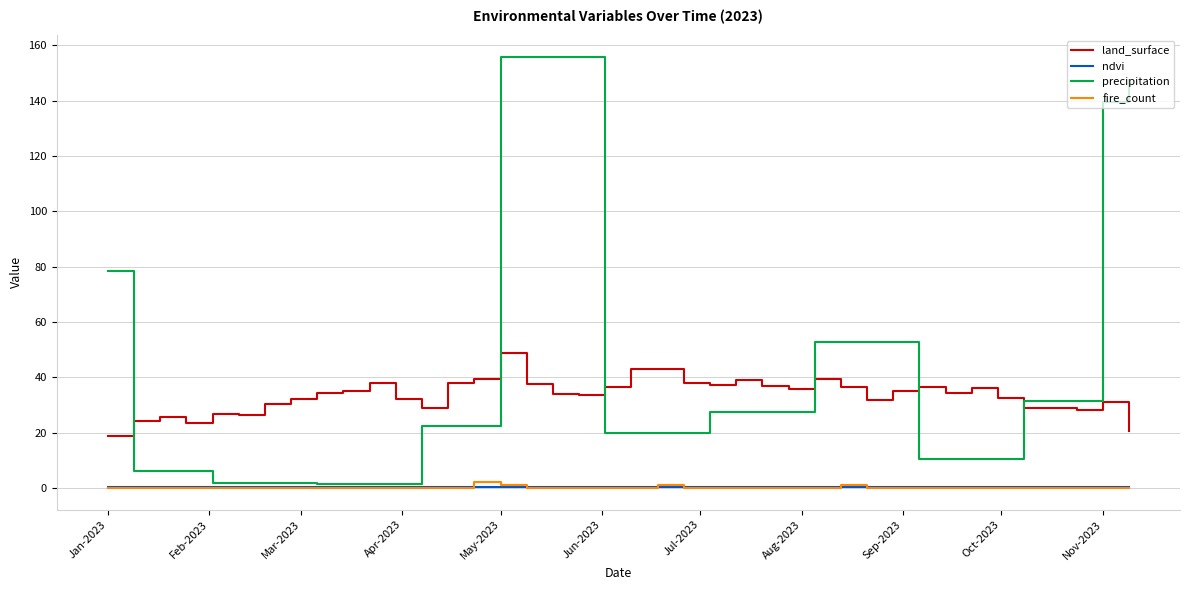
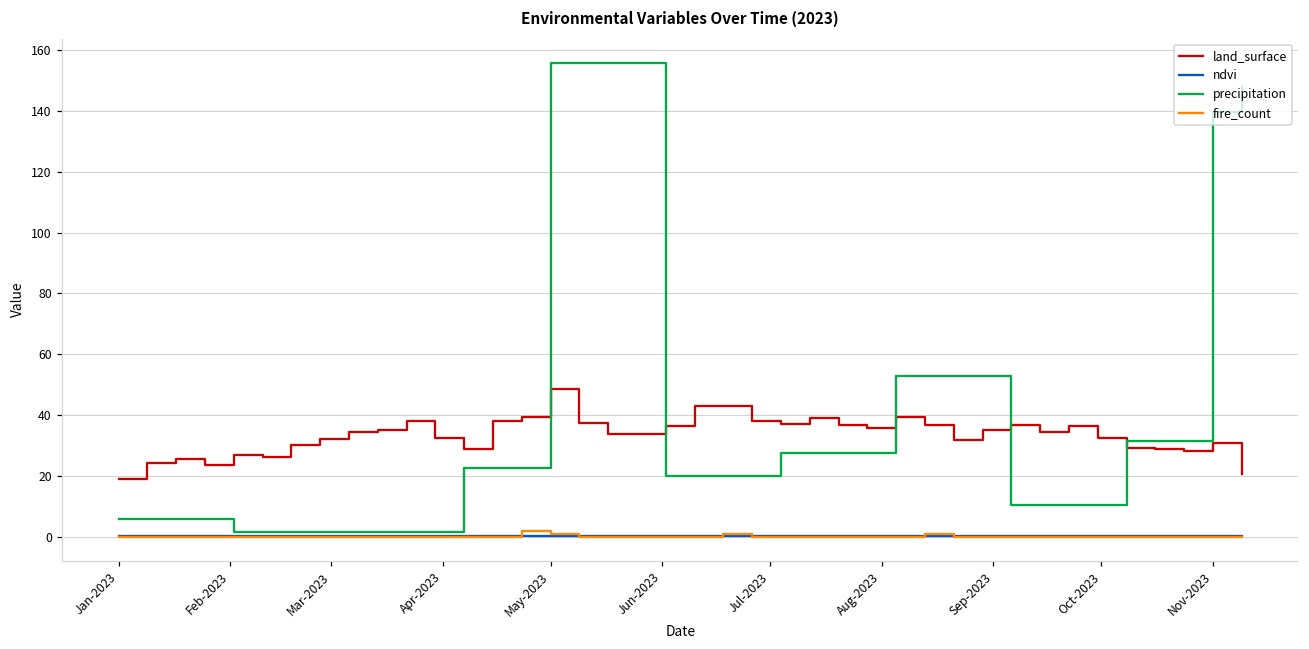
precipitation, Jan-2023: 79 -> 6
